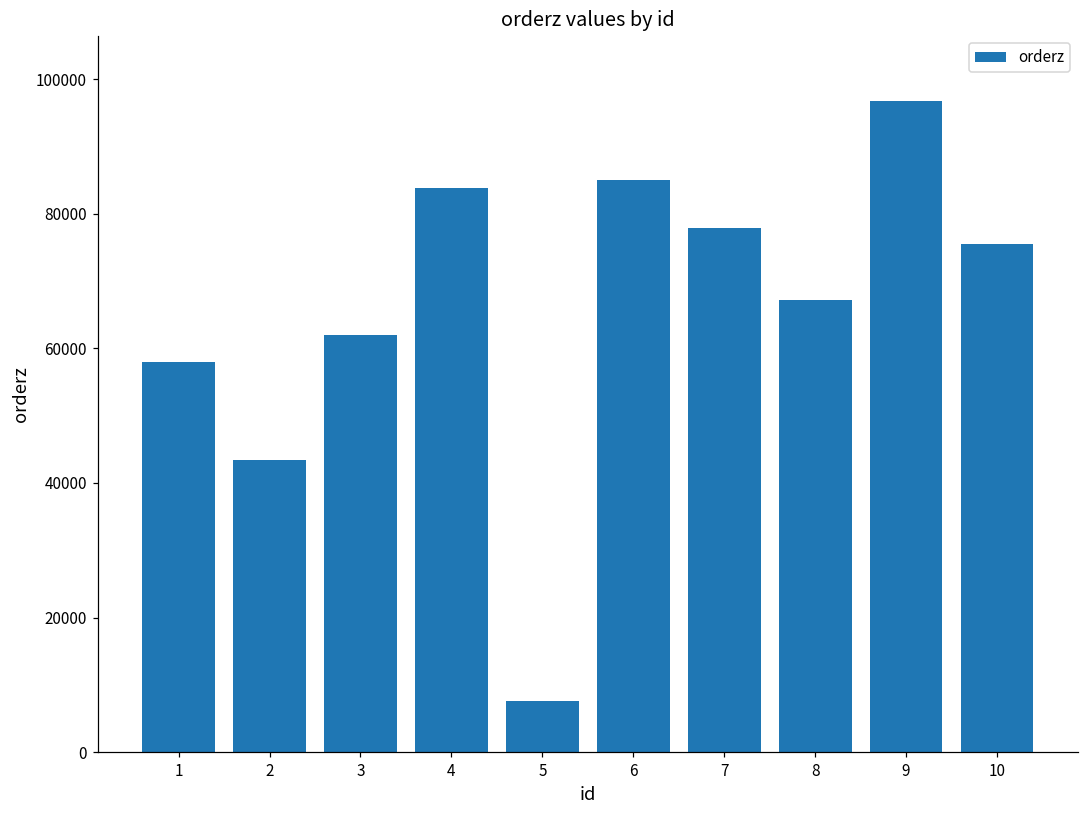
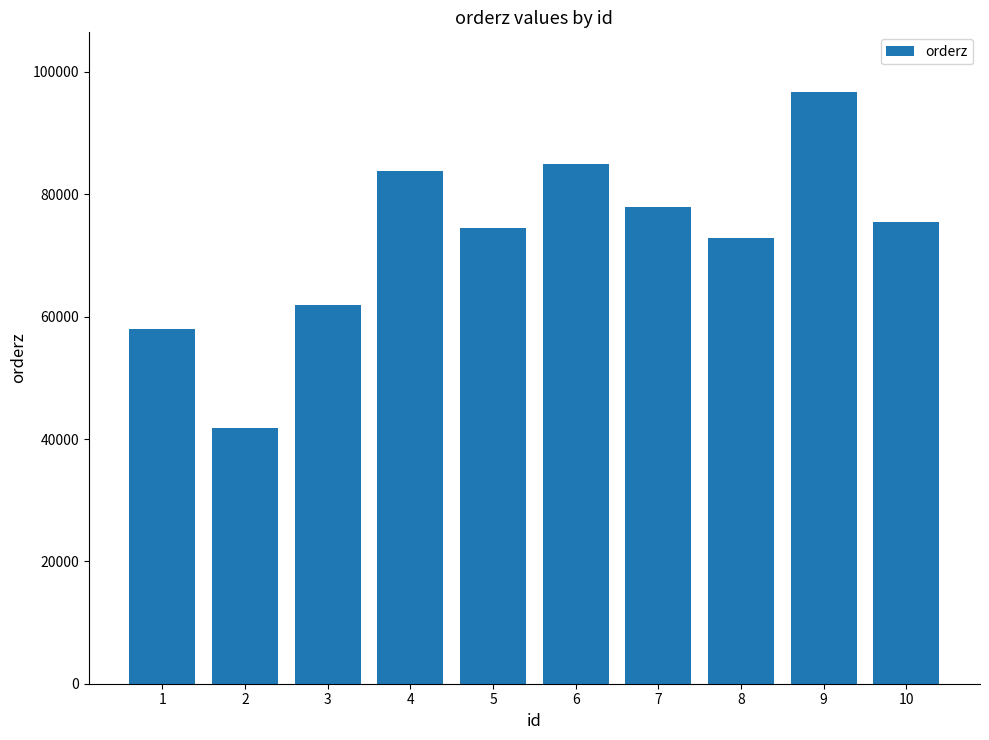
2: 43000 -> 42000
5: 8000 -> 75000
8: 67000 -> 73000
